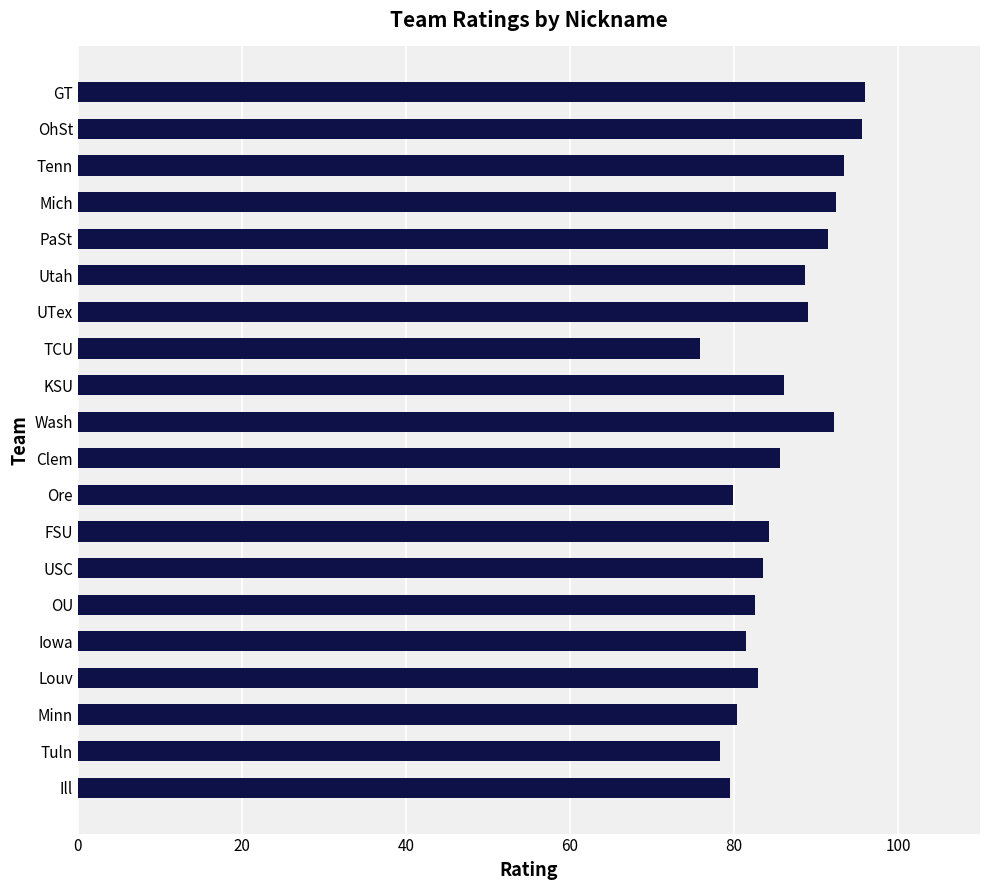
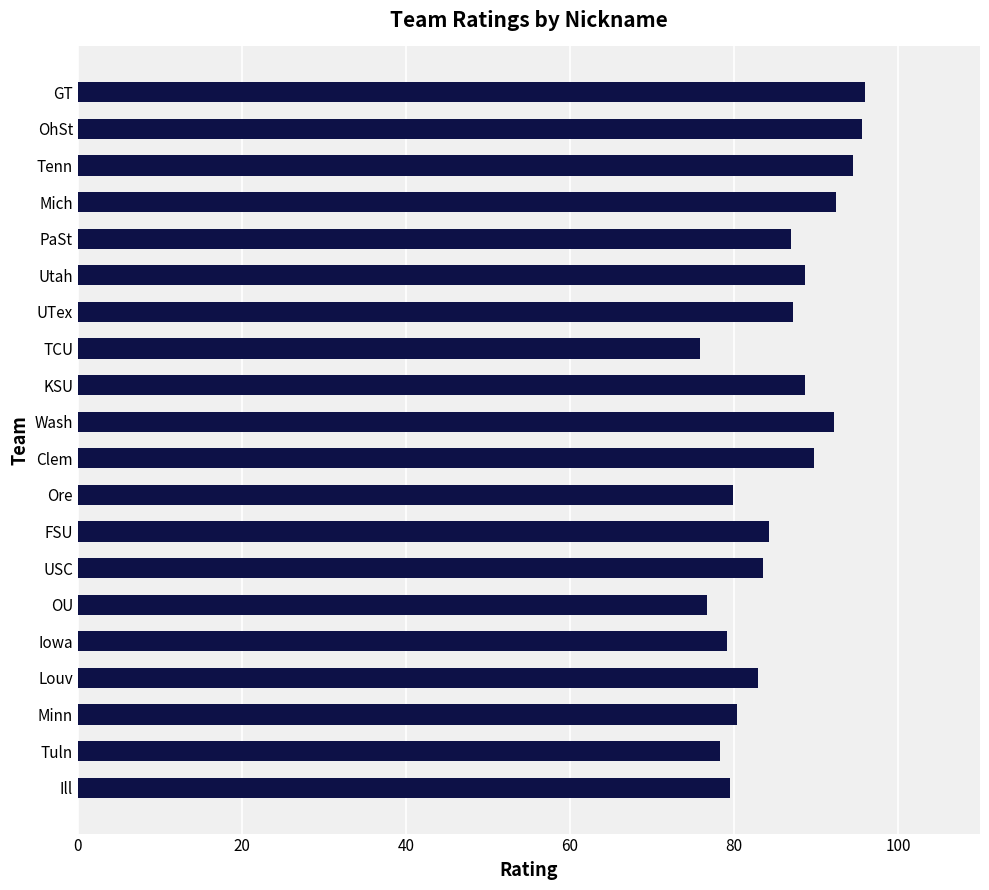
Tenn: 93 -> 94
PaSt: 92 -> 87
UTex: 89 -> 87
KSU: 86 -> 89
Clem: 86 -> 90
OU: 83 -> 77
Iowa: 82 -> 79
